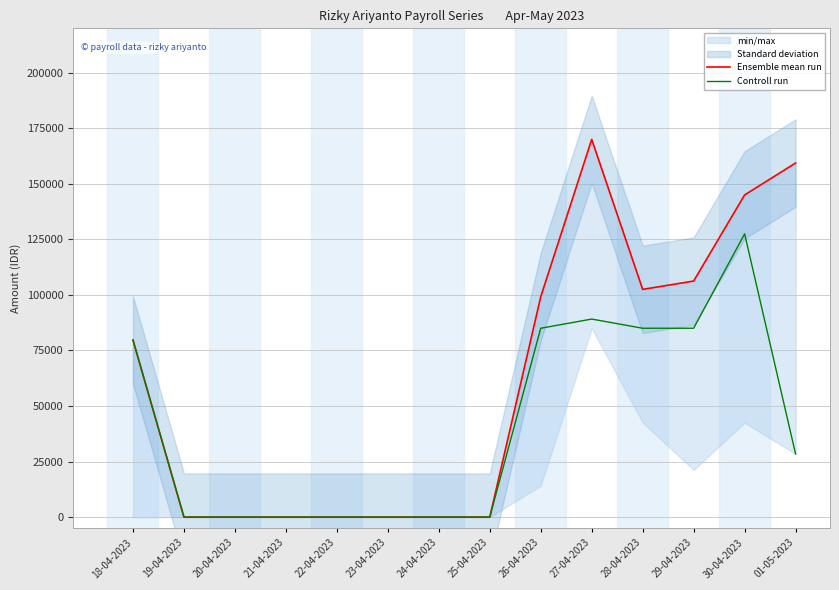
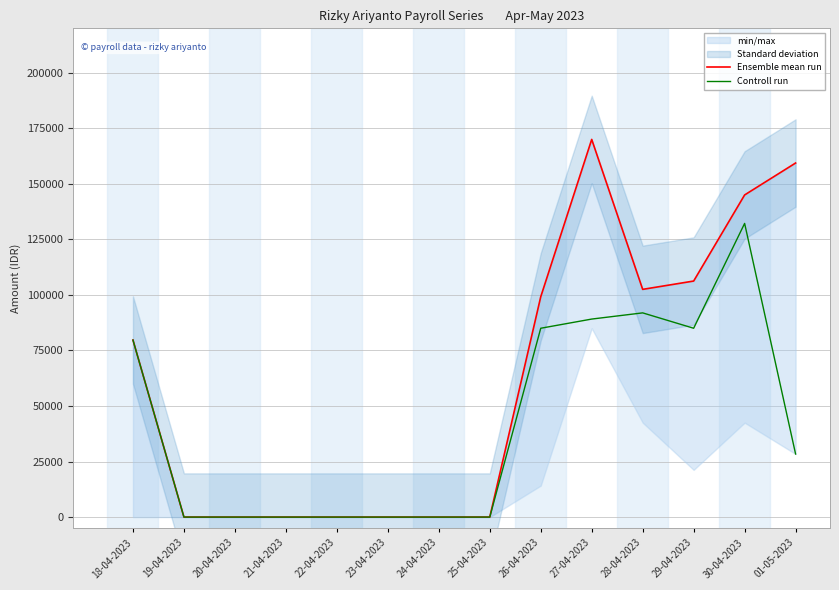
Controll run, 28-04-2023: 85000 -> 92000
Controll run, 30-04-2023: 128000 -> 132000
